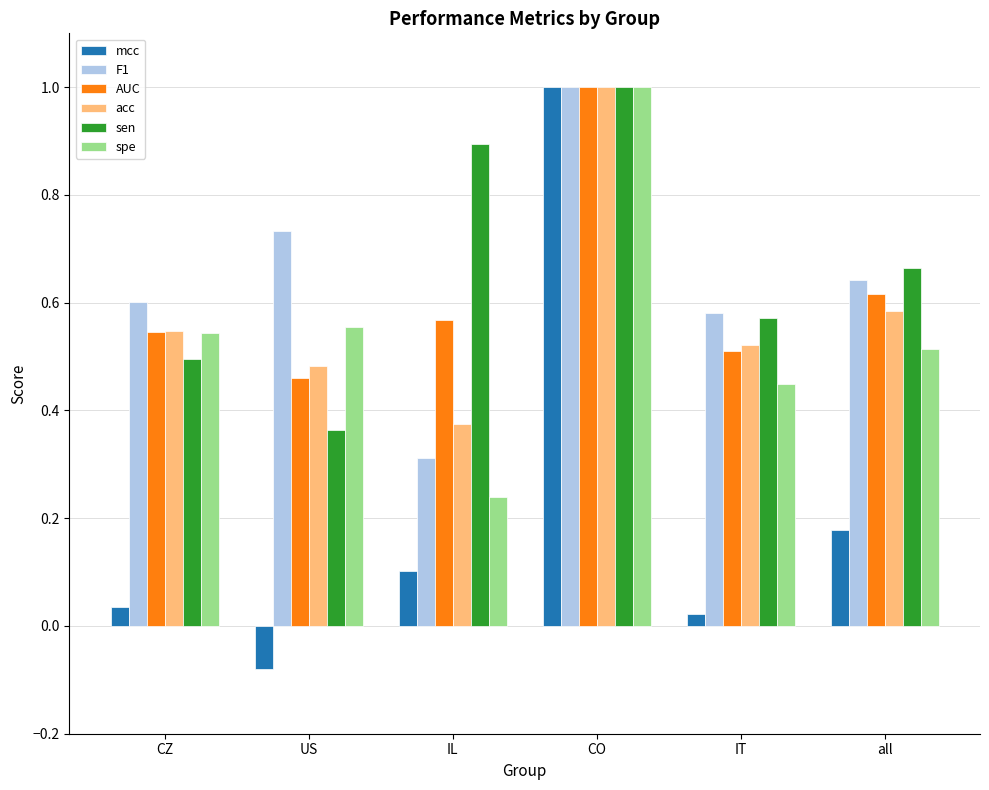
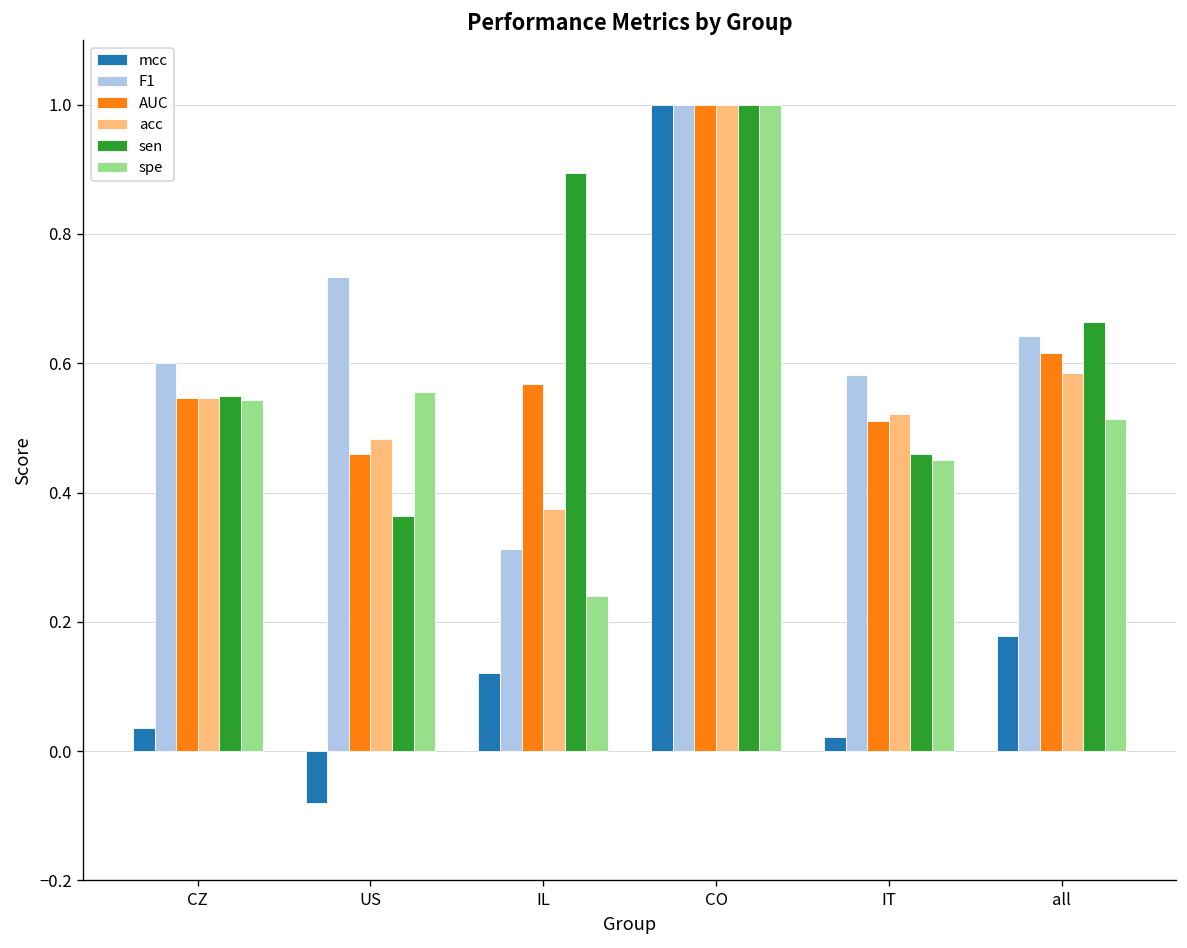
sen, CZ: 0.50 -> 0.55
mcc, IL: 0.10 -> 0.12
sen, IT: 0.57 -> 0.46
